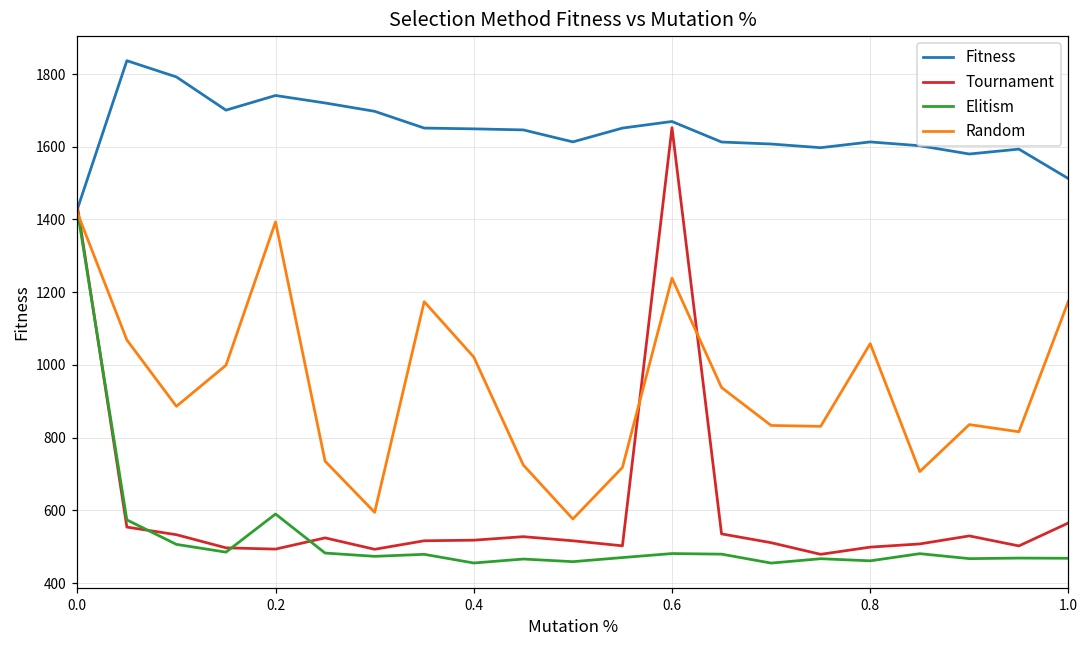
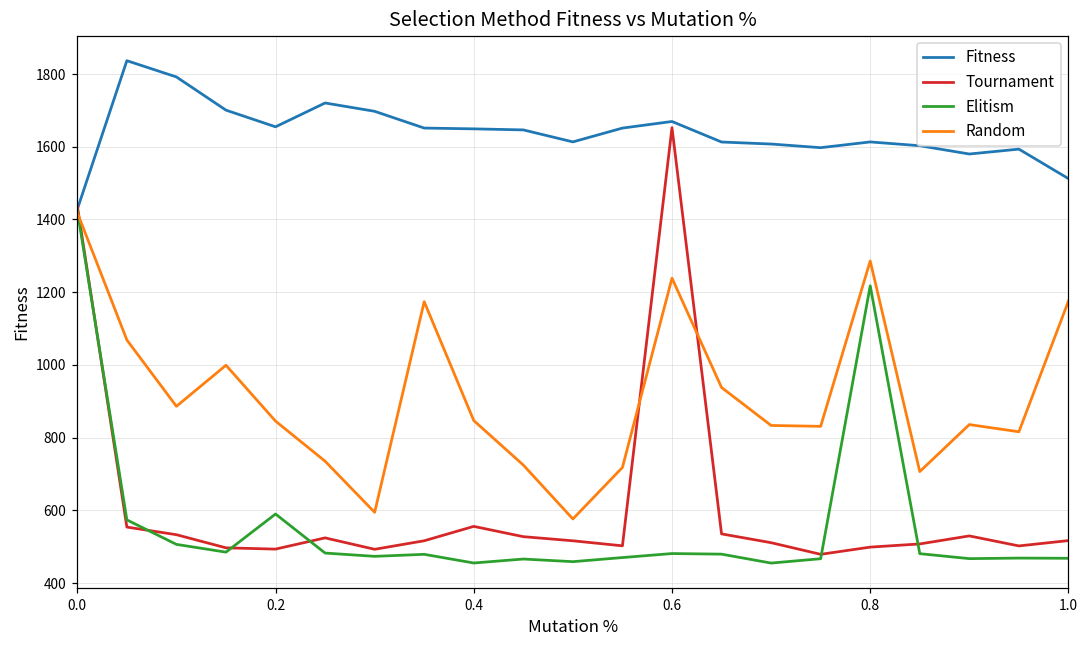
Fitness, 0.2: 1740 -> 1650
Random, 0.2: 1390 -> 850
Tournament, 0.4: 520 -> 560
Random, 0.4: 1020 -> 850
Elitism, 0.8: 460 -> 1220
Random, 0.8: 1060 -> 1290
Tournament, 1.0: 570 -> 520
